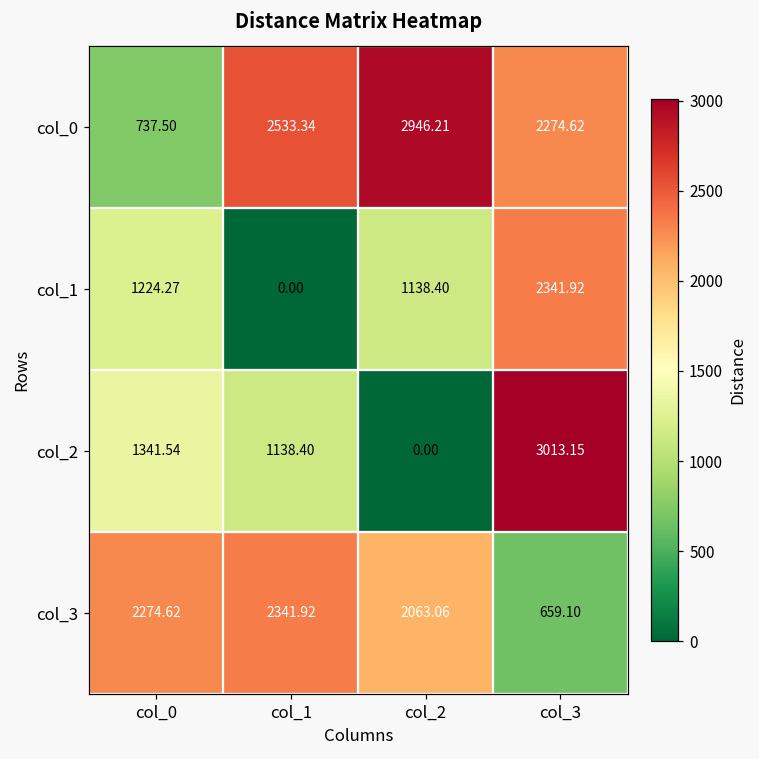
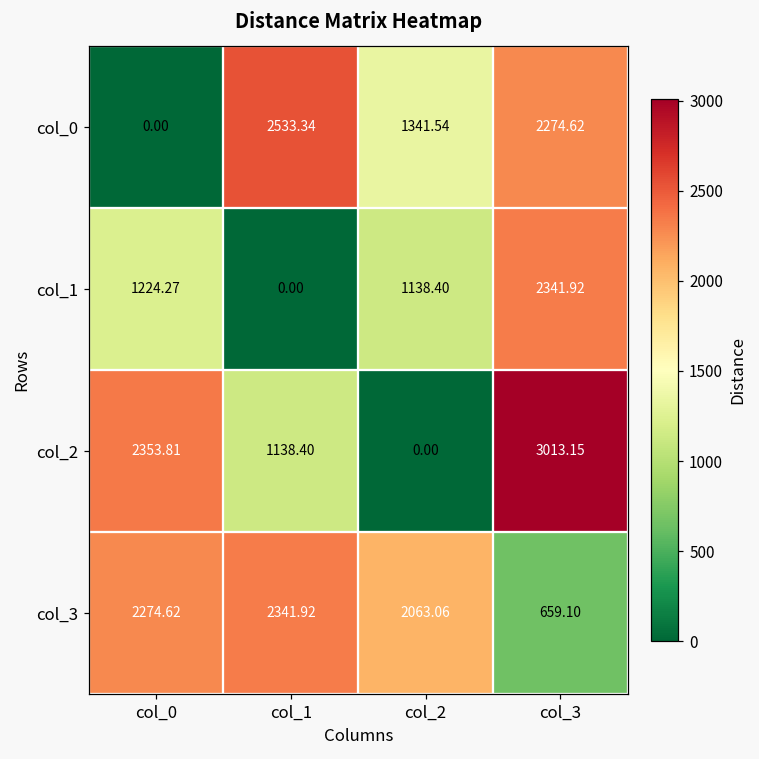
col_0, col_0: 737.50 -> 0.00
col_0, col_2: 2946.21 -> 1341.54
col_2, col_0: 1341.54 -> 2353.81
